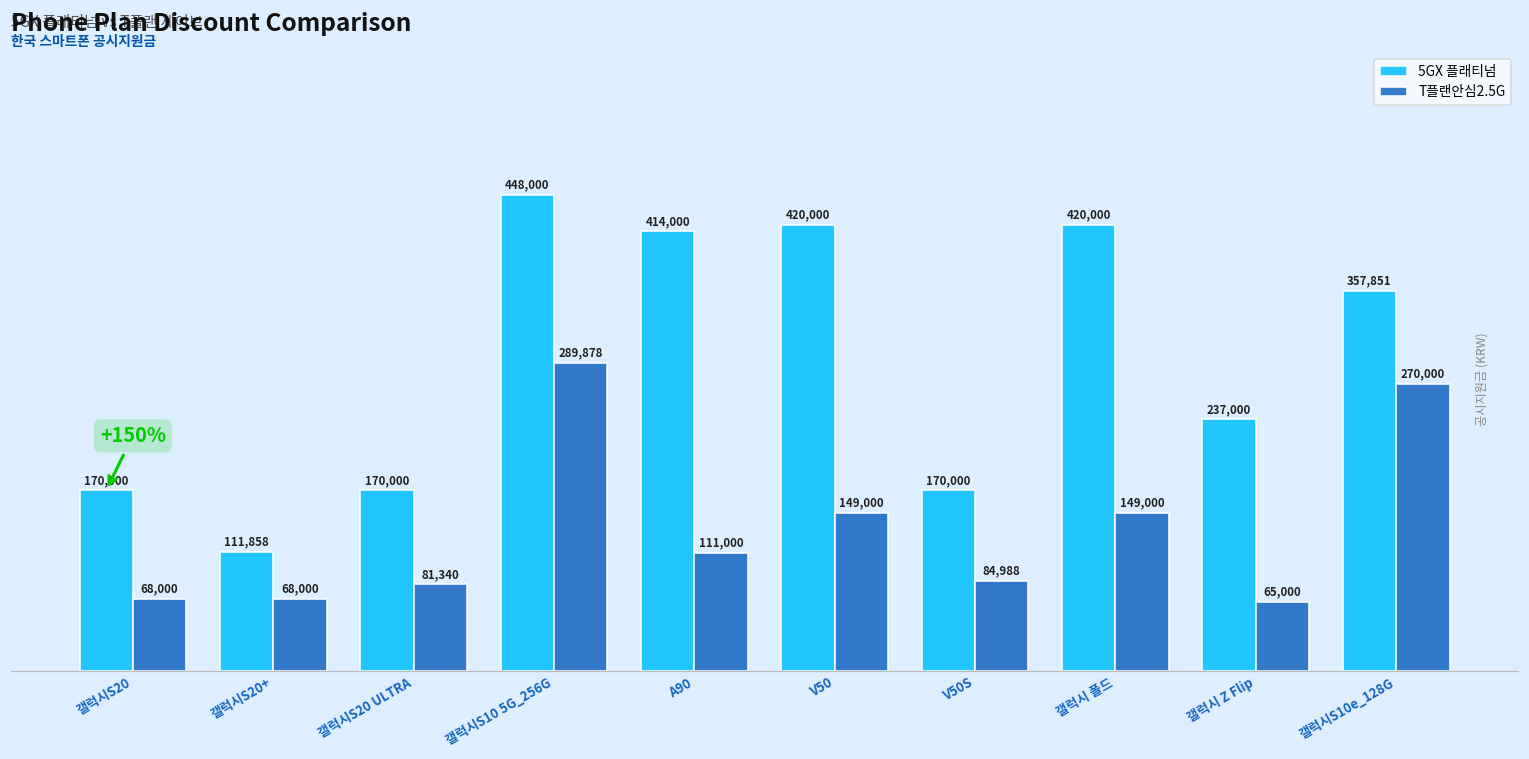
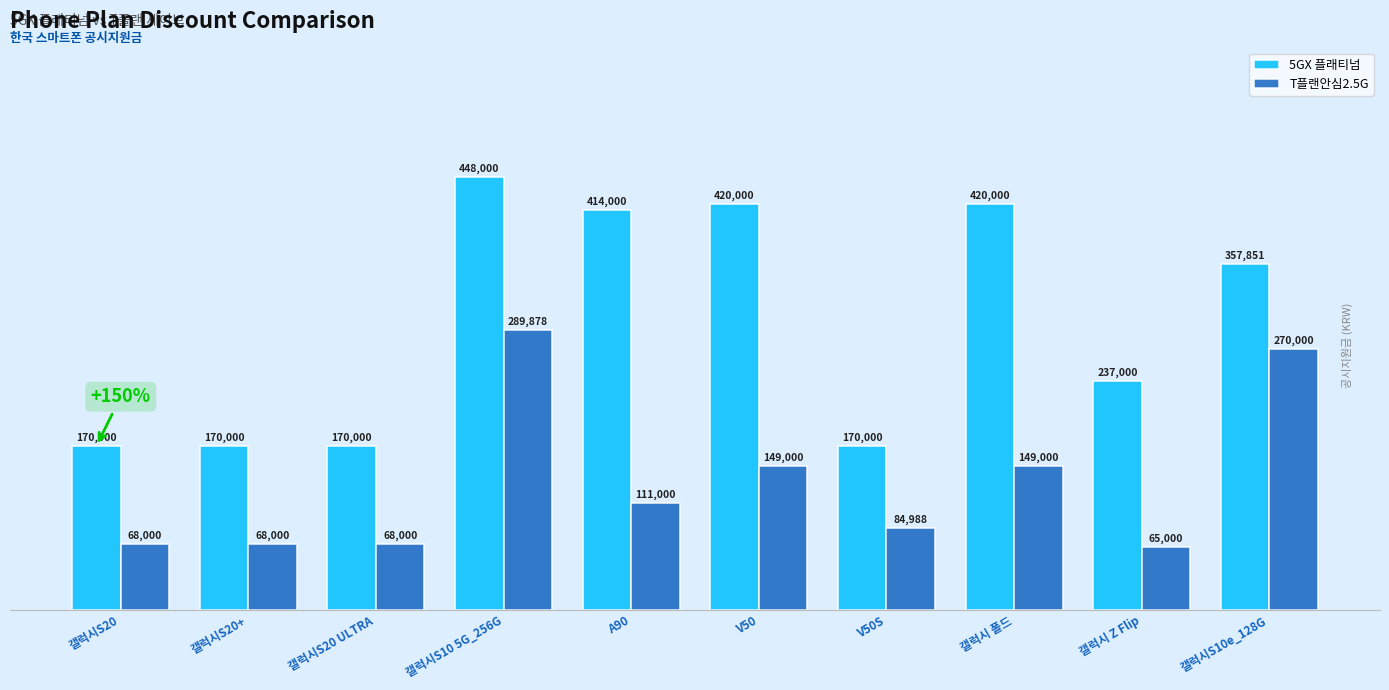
5GX 플래티넘, 갤럭시S20+: 111,858 -> 170,000
T플랜안심2.5G, 갤럭시S20 ULTRA: 81,340 -> 68,000
